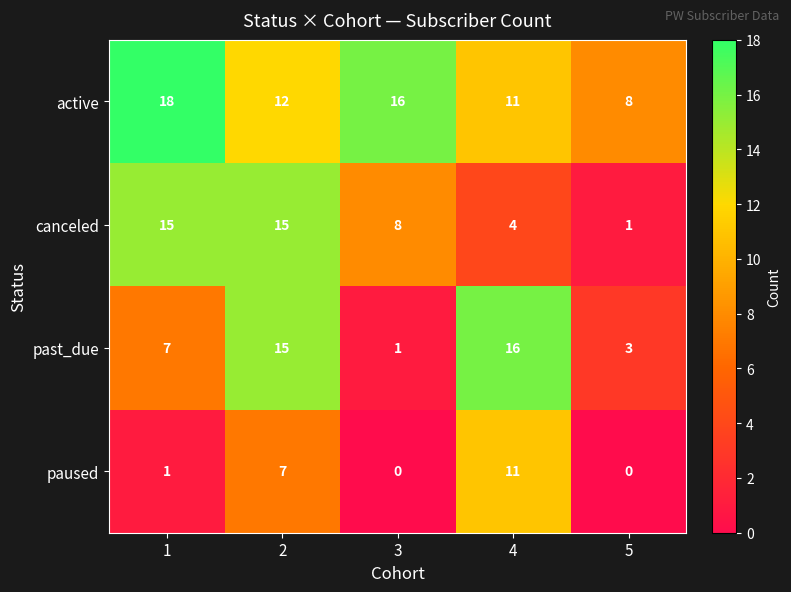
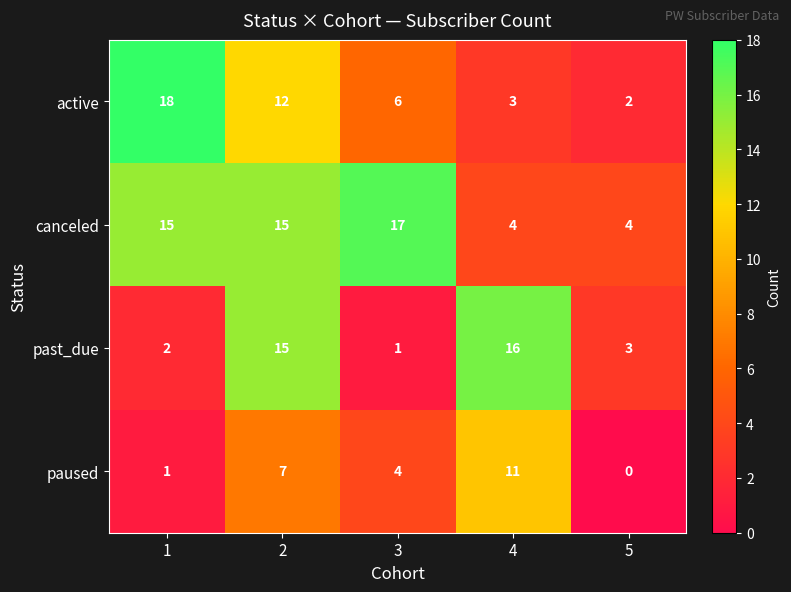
active, 3: 16 -> 6
active, 4: 11 -> 3
active, 5: 8 -> 2
canceled, 3: 8 -> 17
canceled, 5: 1 -> 4
past_due, 1: 7 -> 2
paused, 3: 0 -> 4
